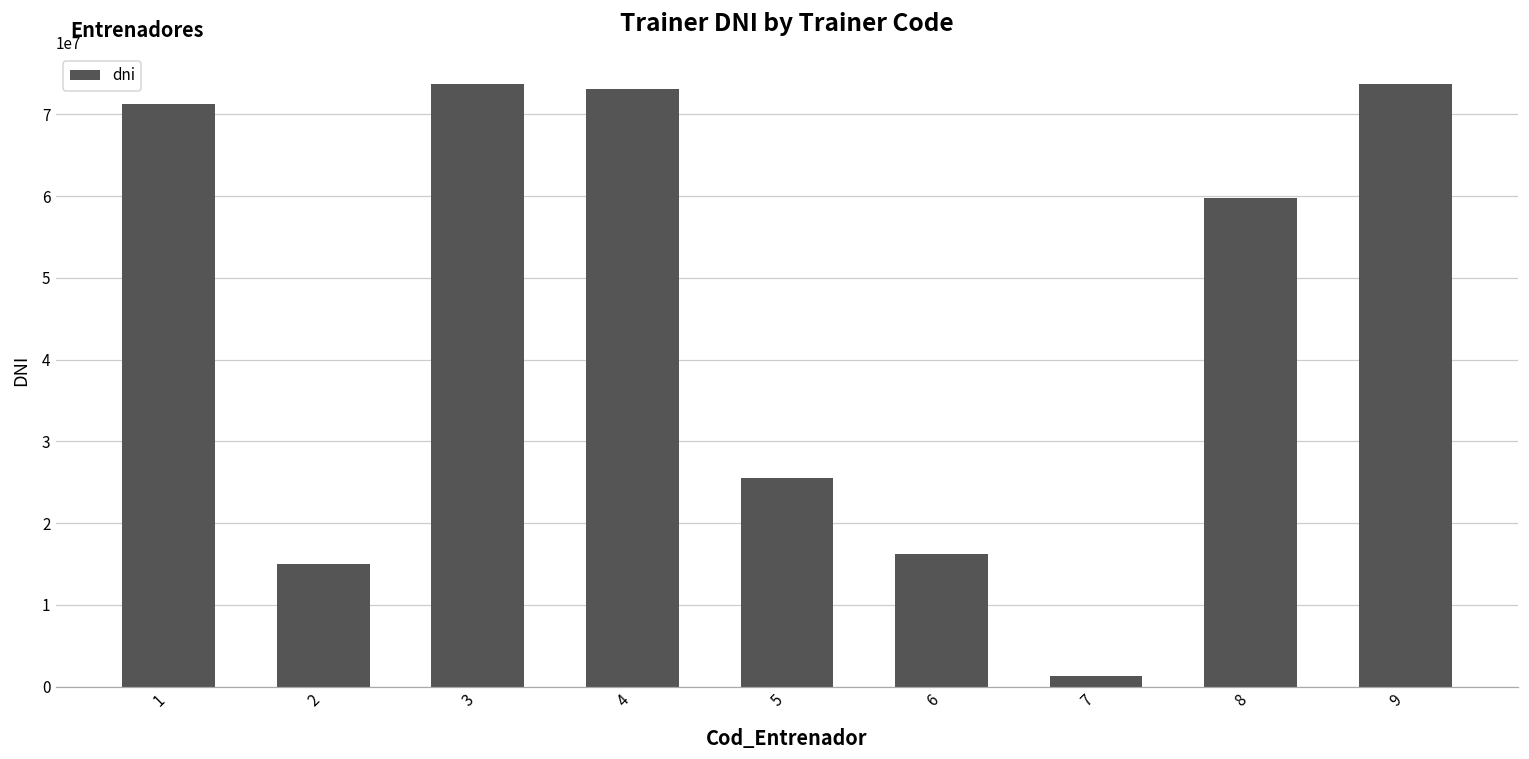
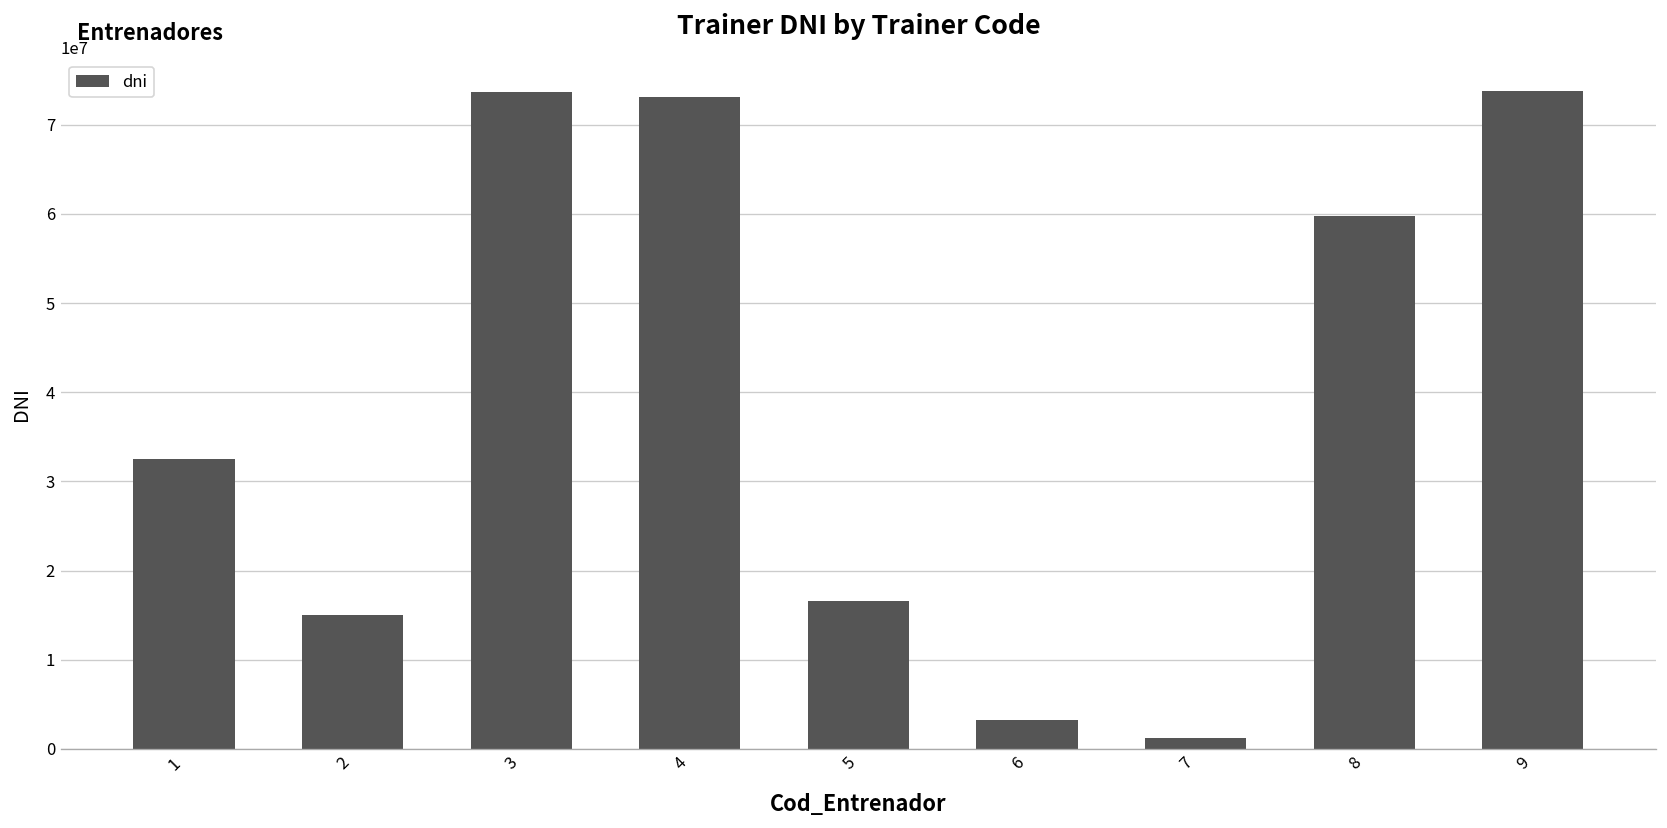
1: 71000000 -> 33000000
5: 26000000 -> 17000000
6: 16000000 -> 3000000
